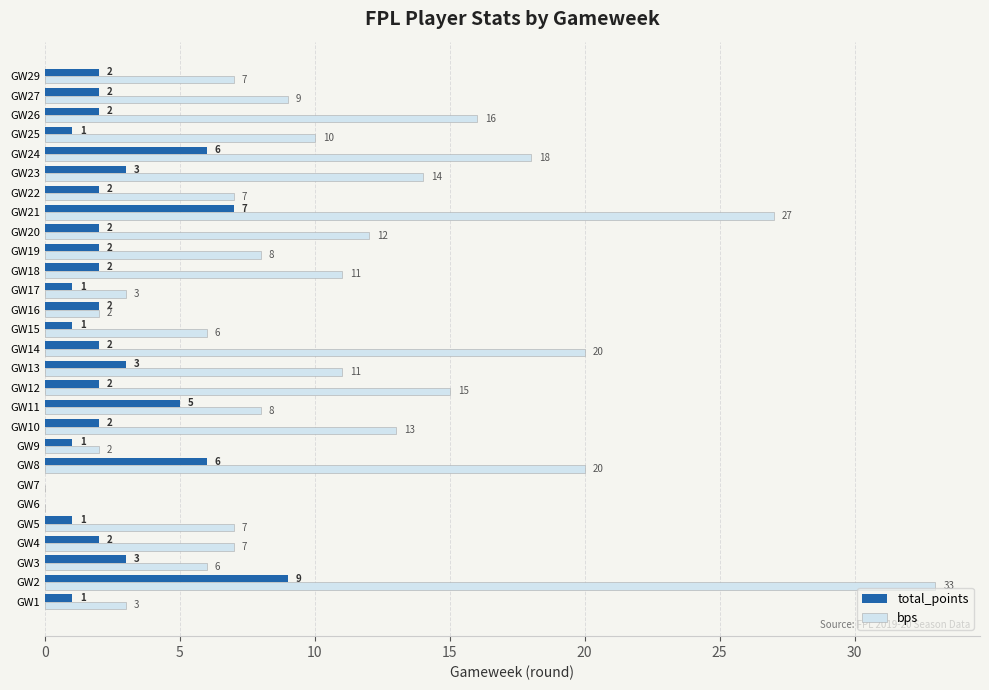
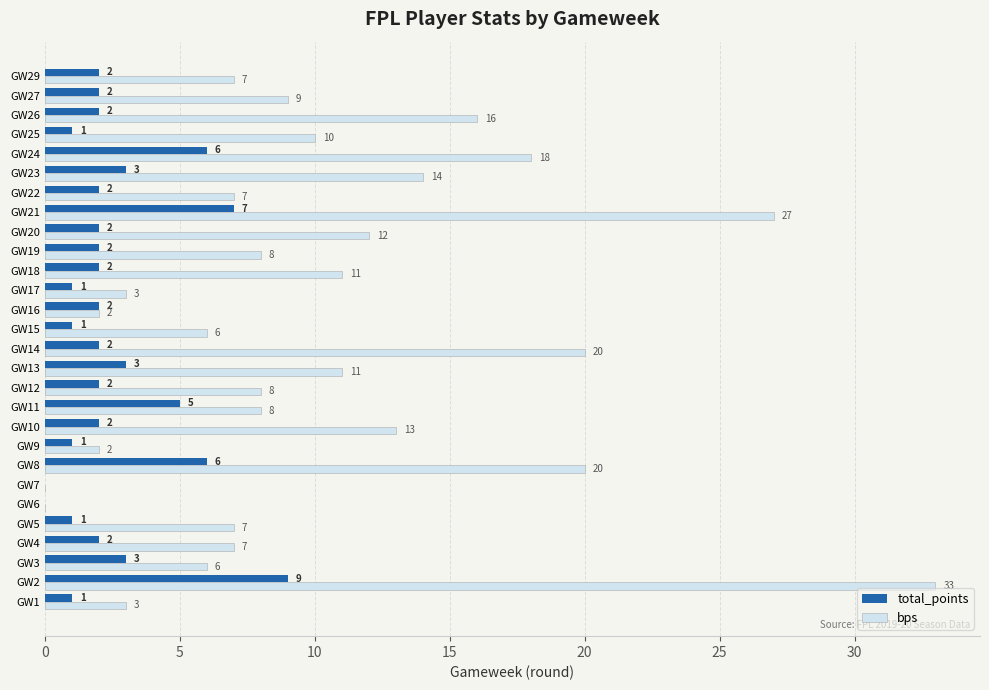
bps, GW12: 15 -> 8
